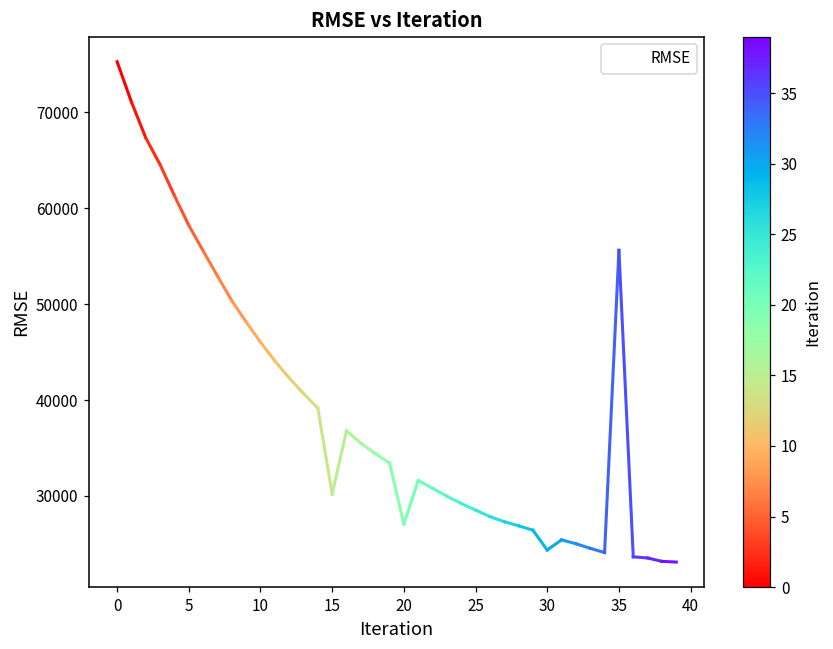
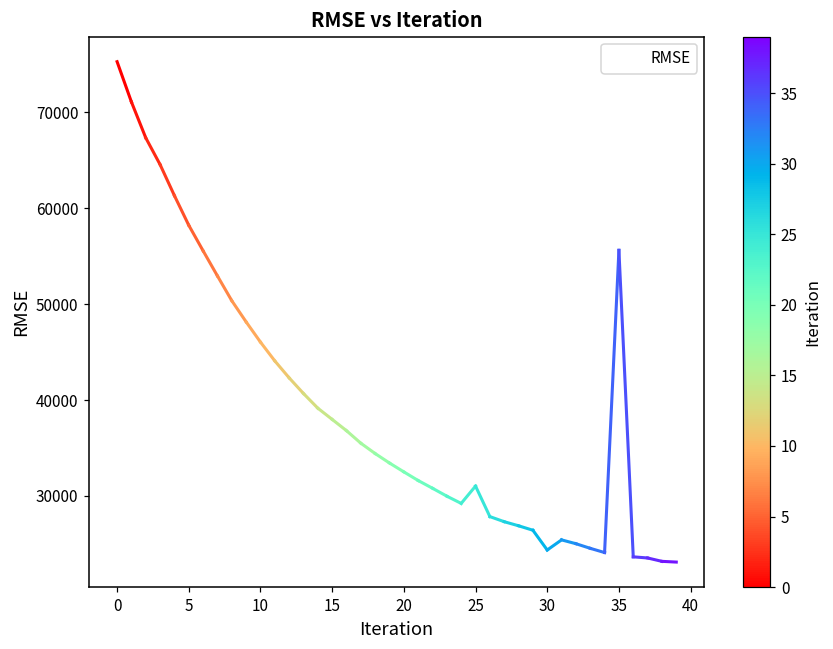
RMSE, 15: 30000 -> 38000
RMSE, 20: 27000 -> 33000
RMSE, 25: 29000 -> 31000
